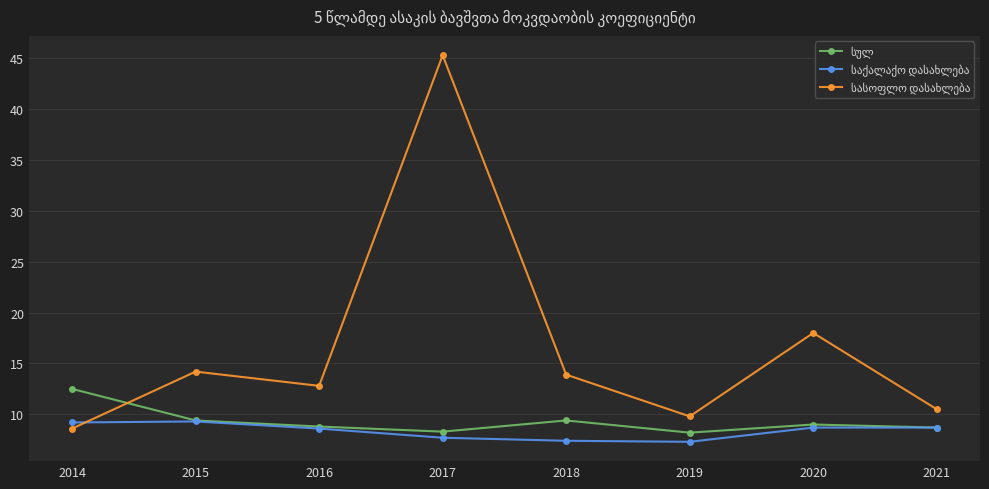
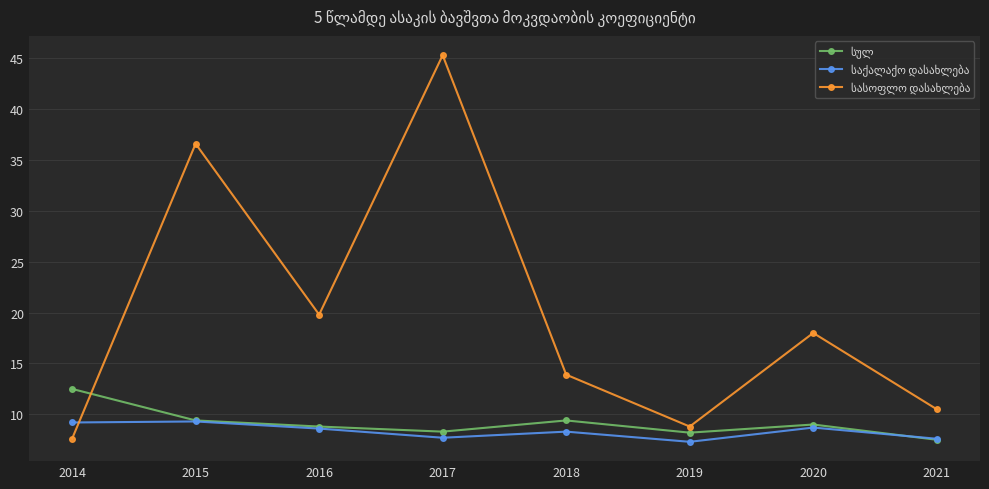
სასოფლო დასახლება, 2014: 8.6 -> 7.6
სასოფლო დასახლება, 2015: 14.2 -> 36.6
სასოფლო დასახლება, 2016: 12.8 -> 19.8
საქალაქო დასახლება, 2018: 7.4 -> 8.3
სასოფლო დასახლება, 2019: 9.8 -> 8.8
სულ, 2021: 8.7 -> 7.5
საქალაქო დასახლება, 2021: 8.7 -> 7.6
